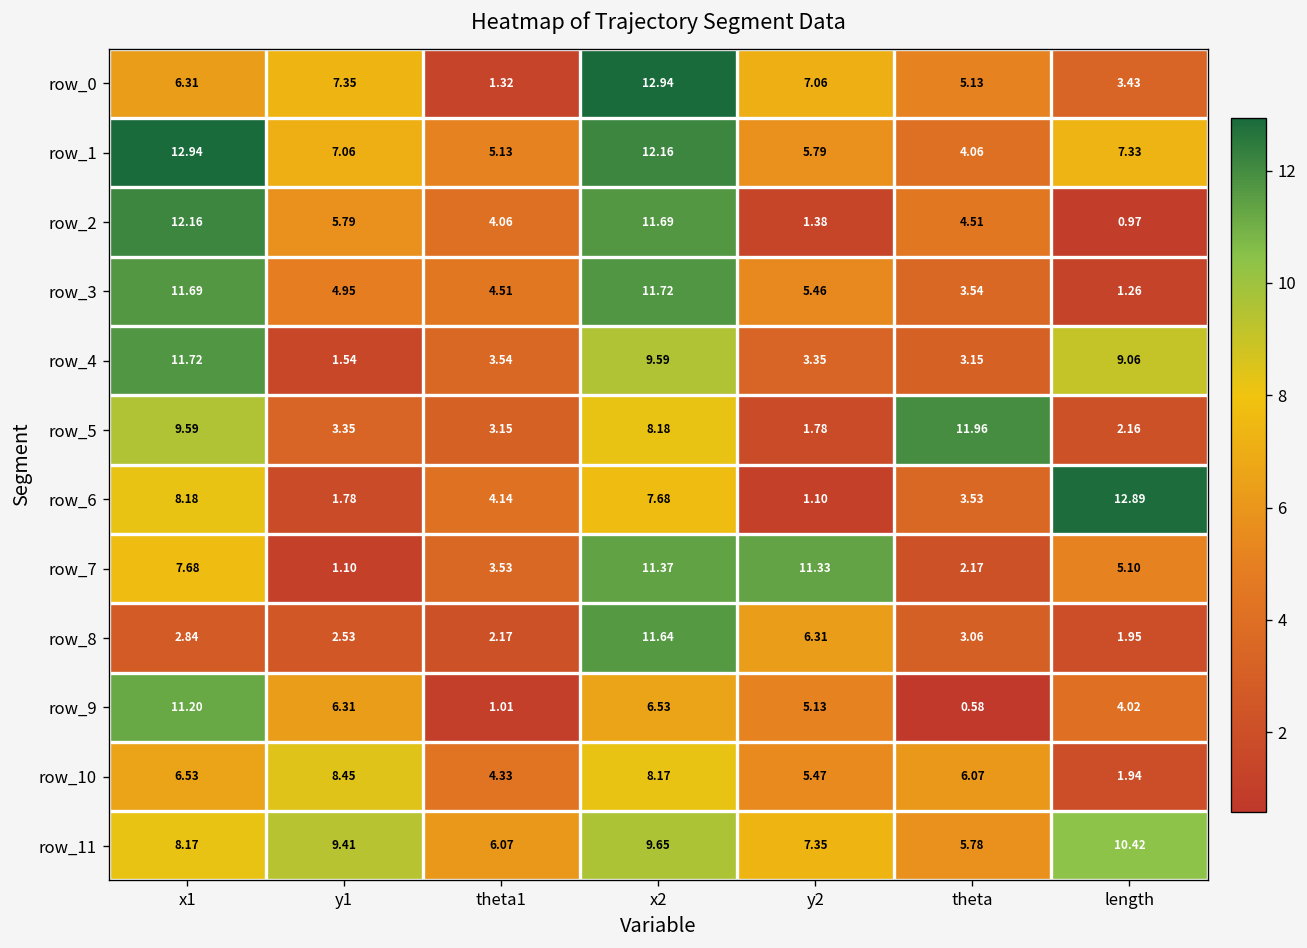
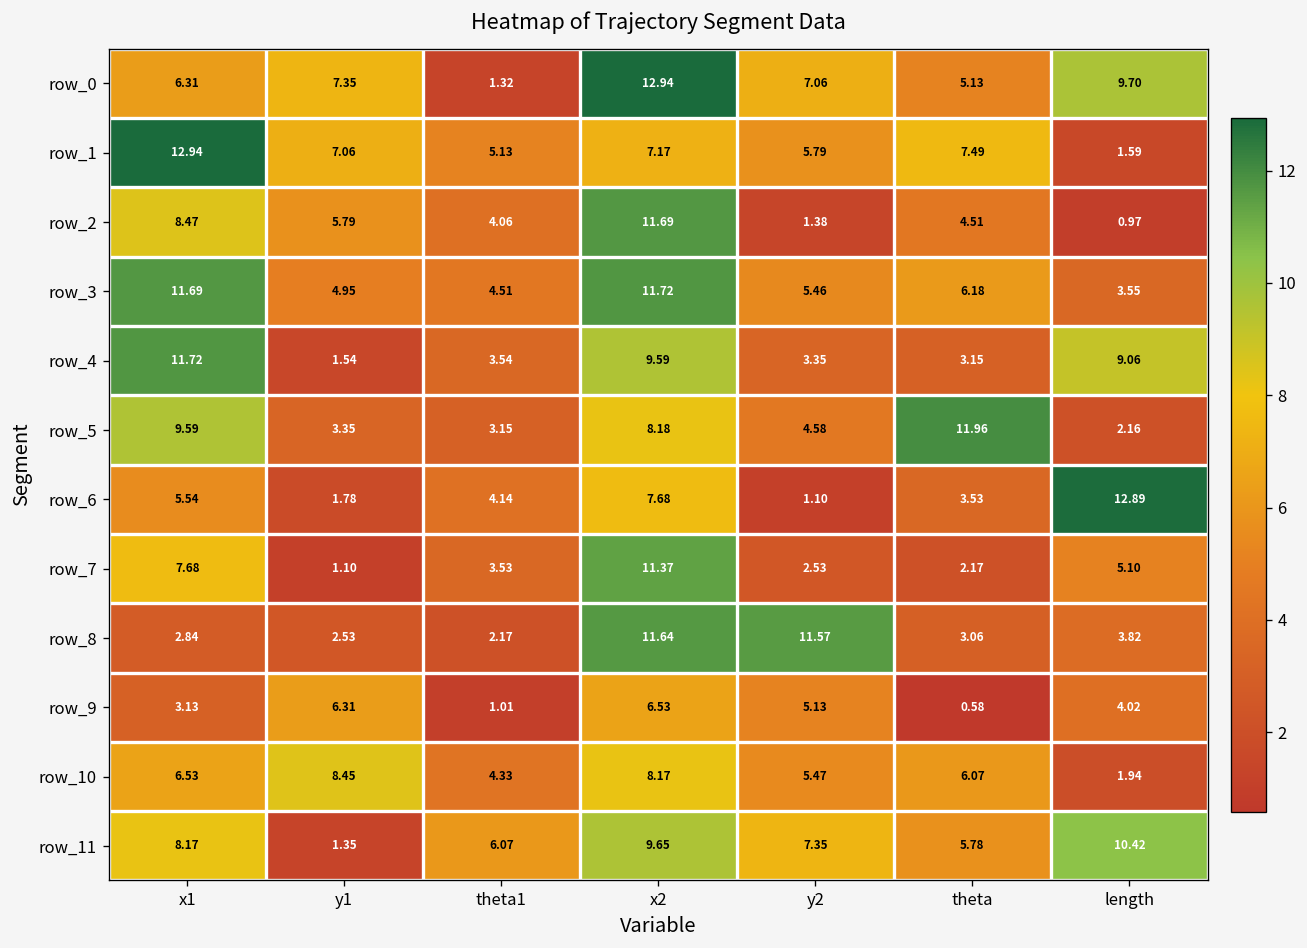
row_0, length: 3.43 -> 9.70
row_1, x2: 12.16 -> 7.17
row_1, theta: 4.06 -> 7.49
row_1, length: 7.33 -> 1.59
row_2, x1: 12.16 -> 8.47
row_3, theta: 3.54 -> 6.18
row_3, length: 1.26 -> 3.55
row_5, y2: 1.78 -> 4.58
row_6, x1: 8.18 -> 5.54
row_7, y2: 11.33 -> 2.53
row_8, y2: 6.31 -> 11.57
row_8, length: 1.95 -> 3.82
row_9, x1: 11.20 -> 3.13
row_11, y1: 9.41 -> 1.35
